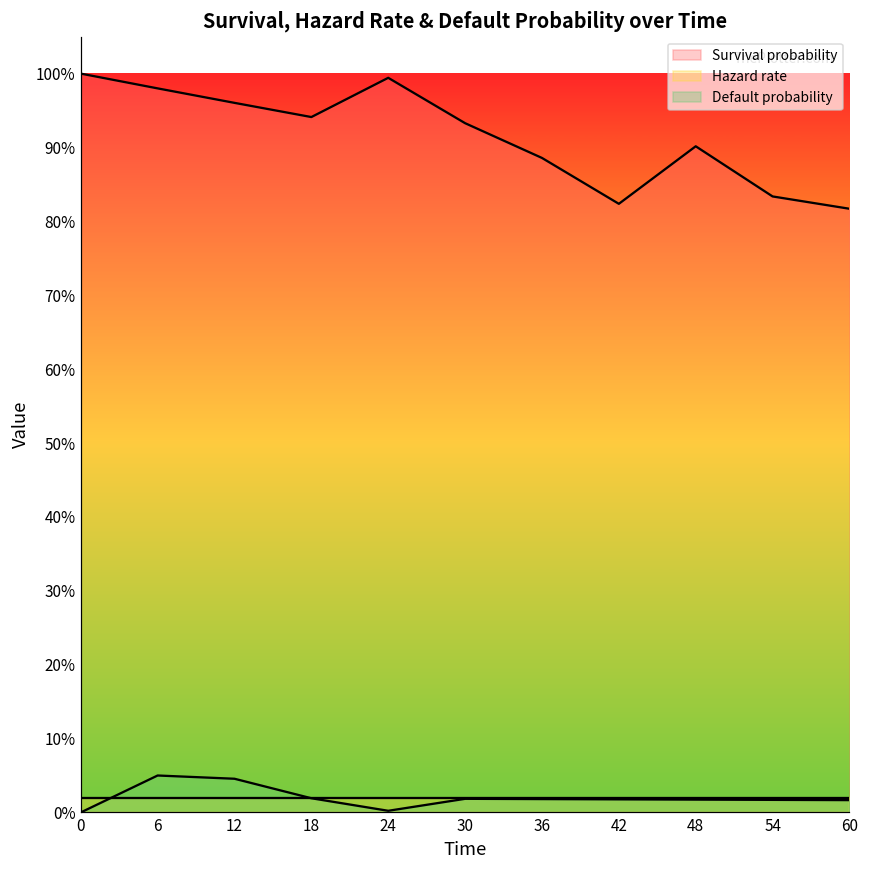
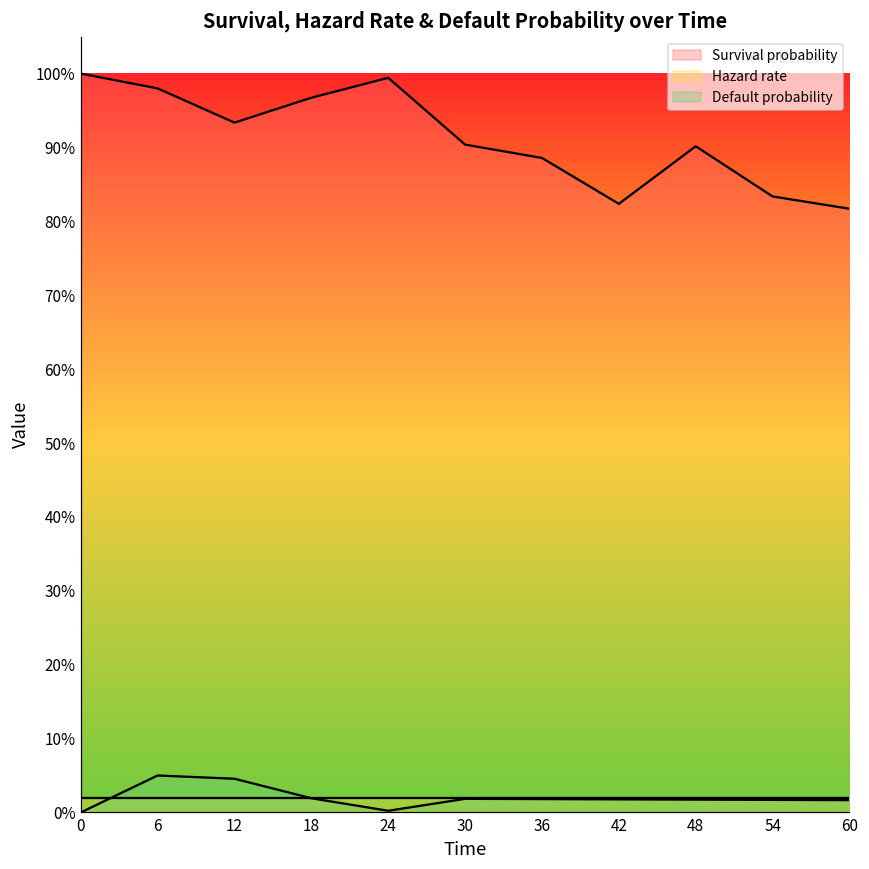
Survival probability, 12: 96% -> 93%
Survival probability, 18: 94% -> 97%
Survival probability, 30: 93% -> 90%
